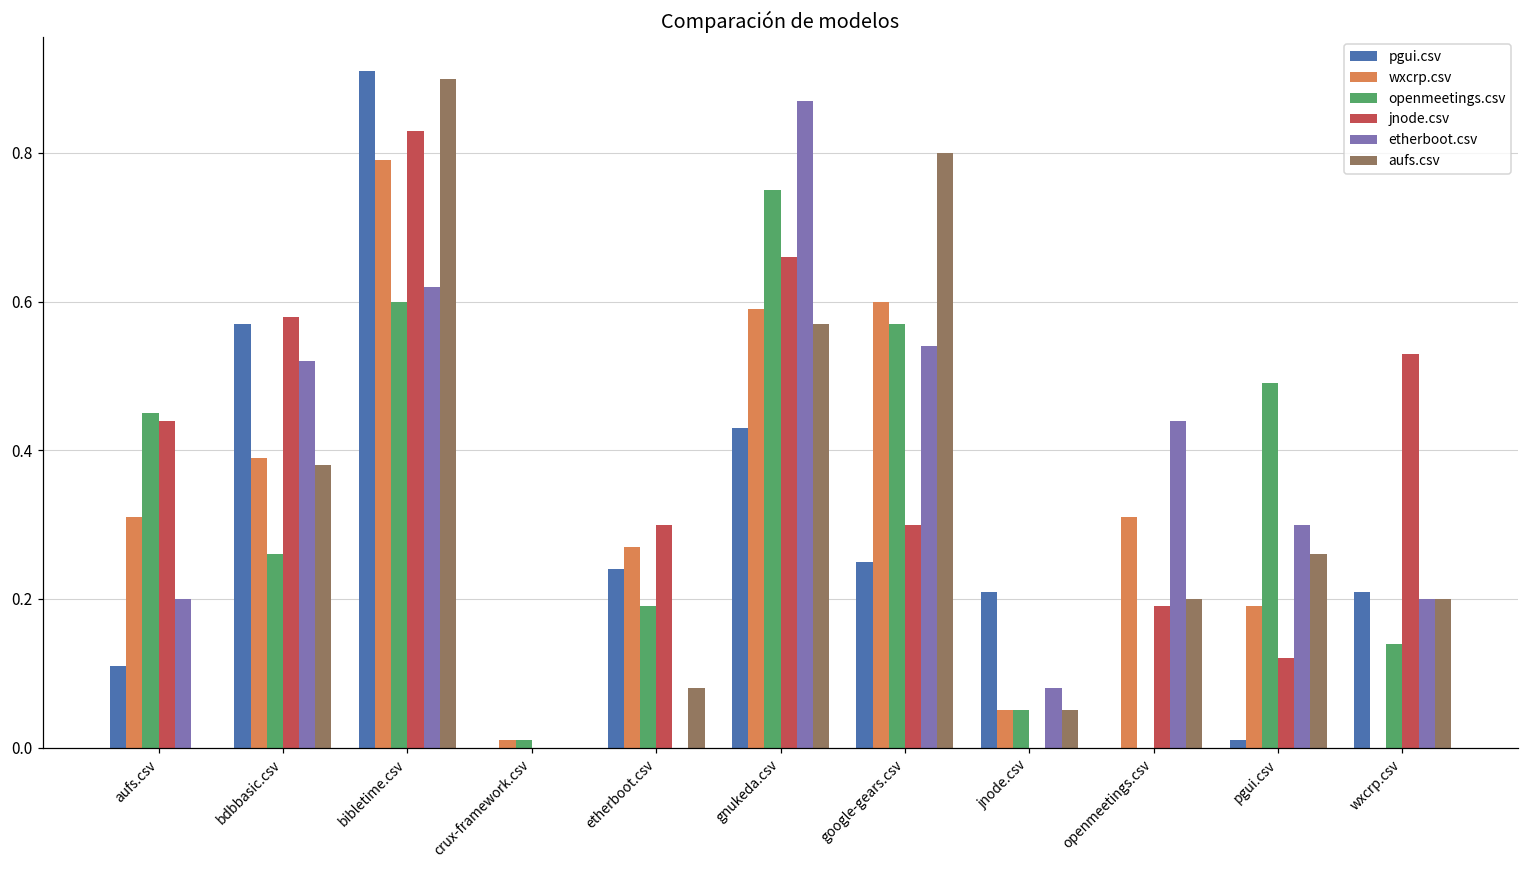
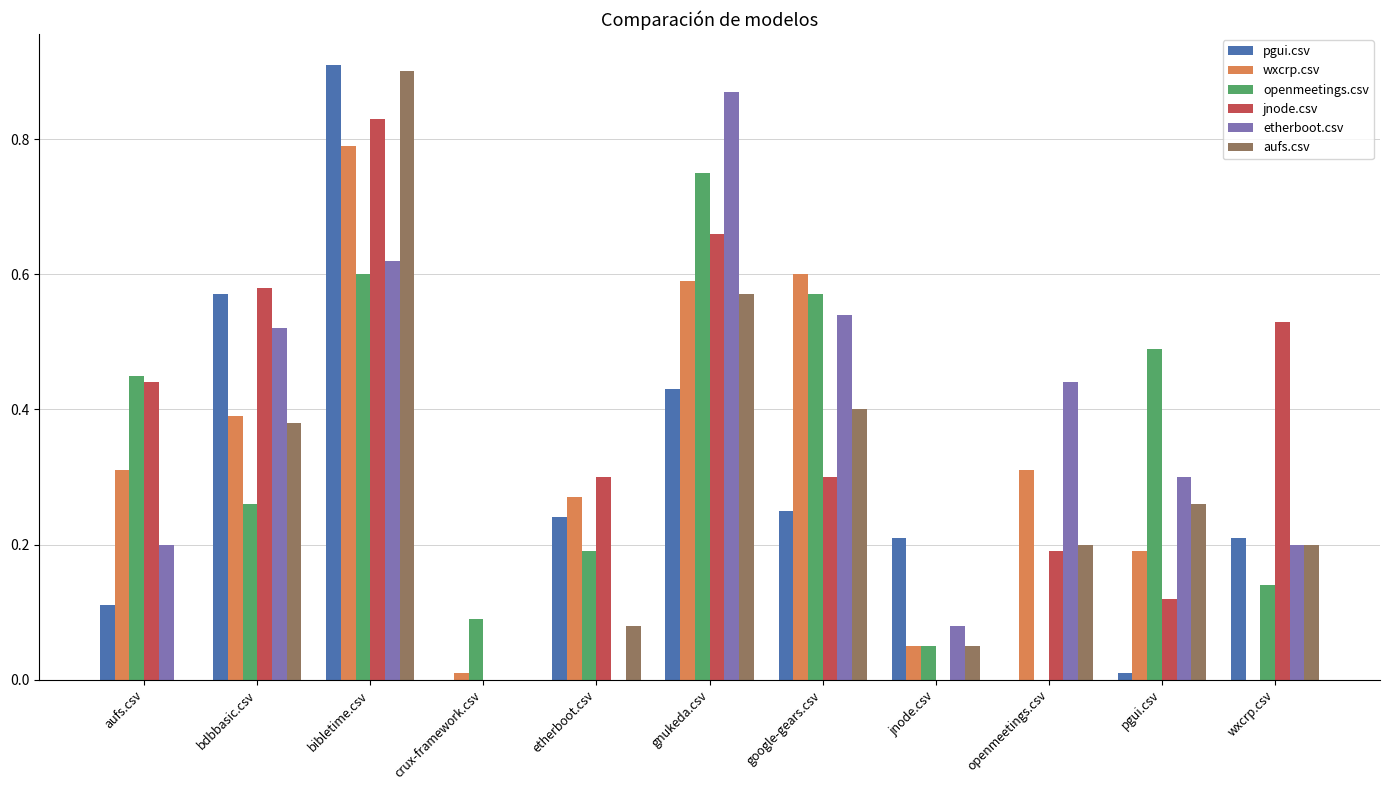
openmeetings.csv, crux-framework.csv: 0.01 -> 0.09
aufs.csv, google-gears.csv: 0.8 -> 0.4
